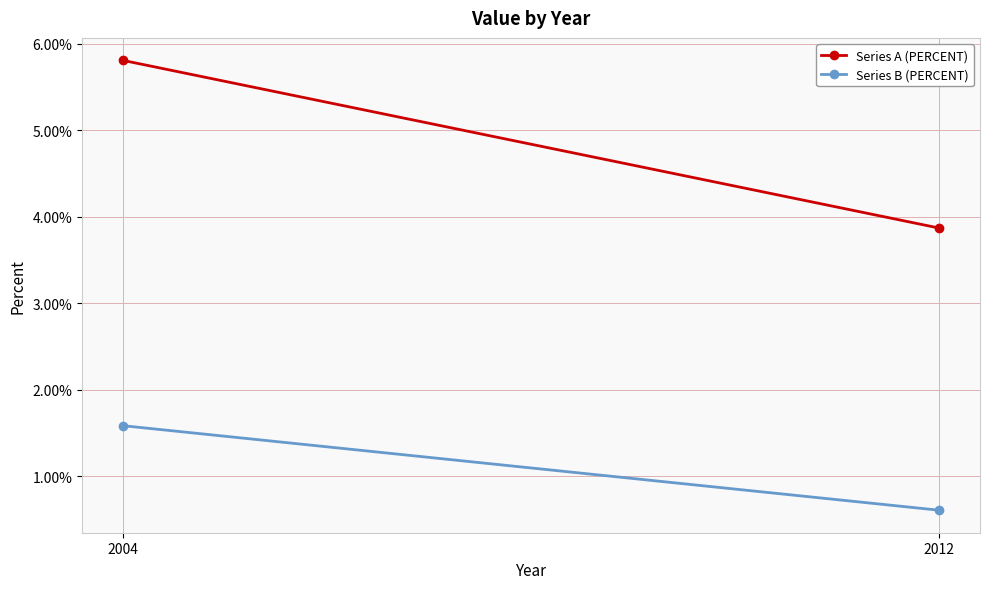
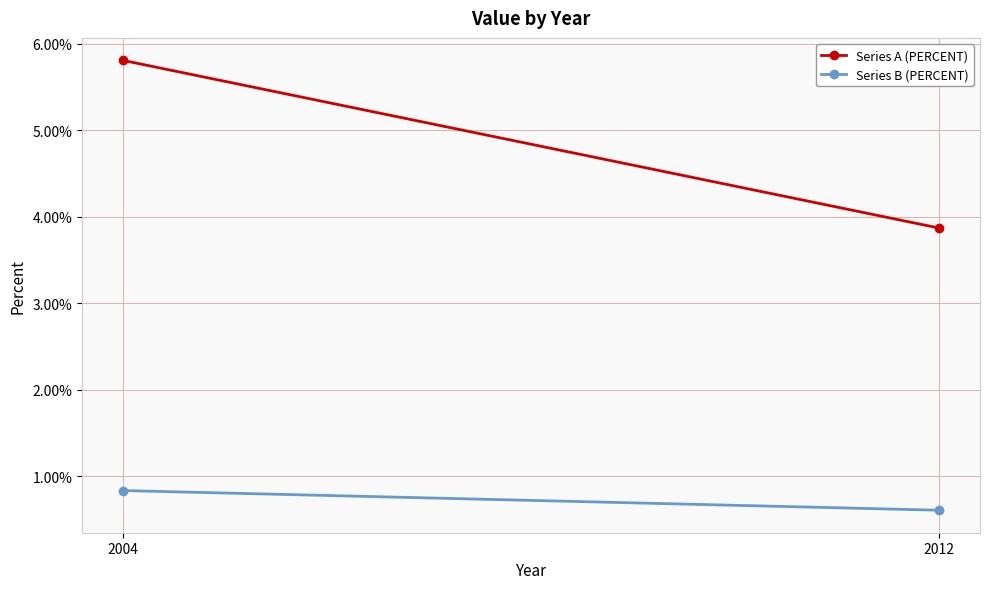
Series B (PERCENT), 2004: 1.6% -> 0.8%
